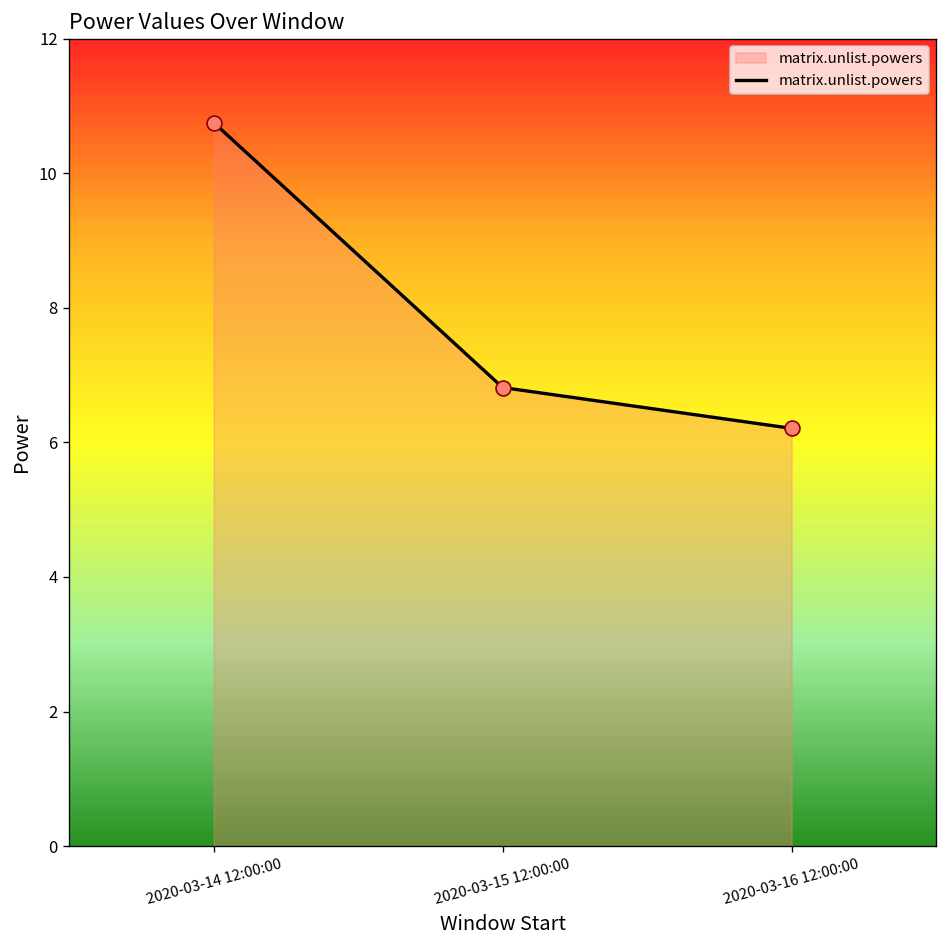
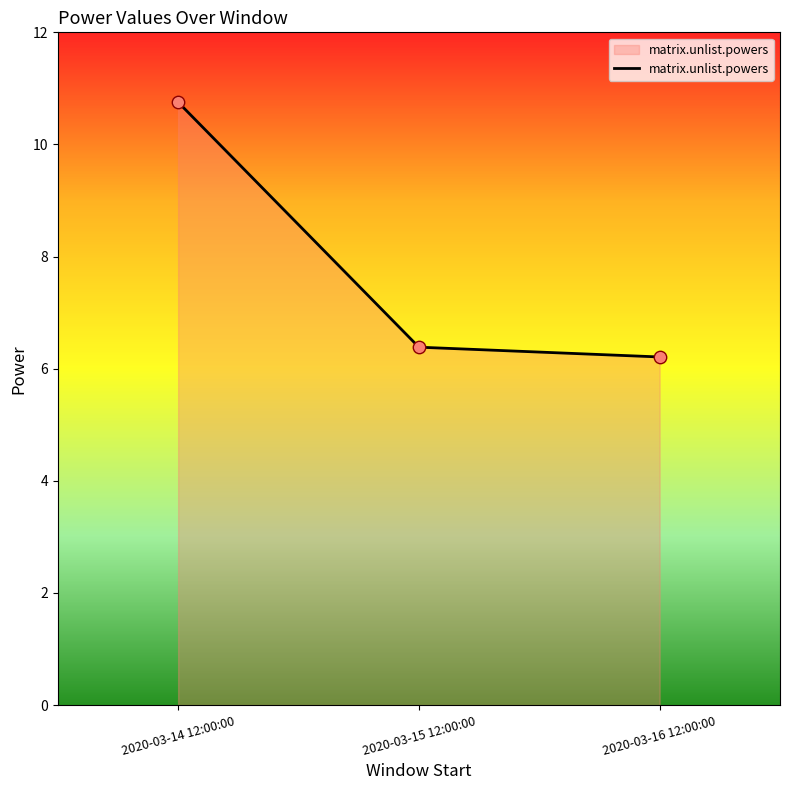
2020-03-15 12:00:00: 6.8 -> 6.4
